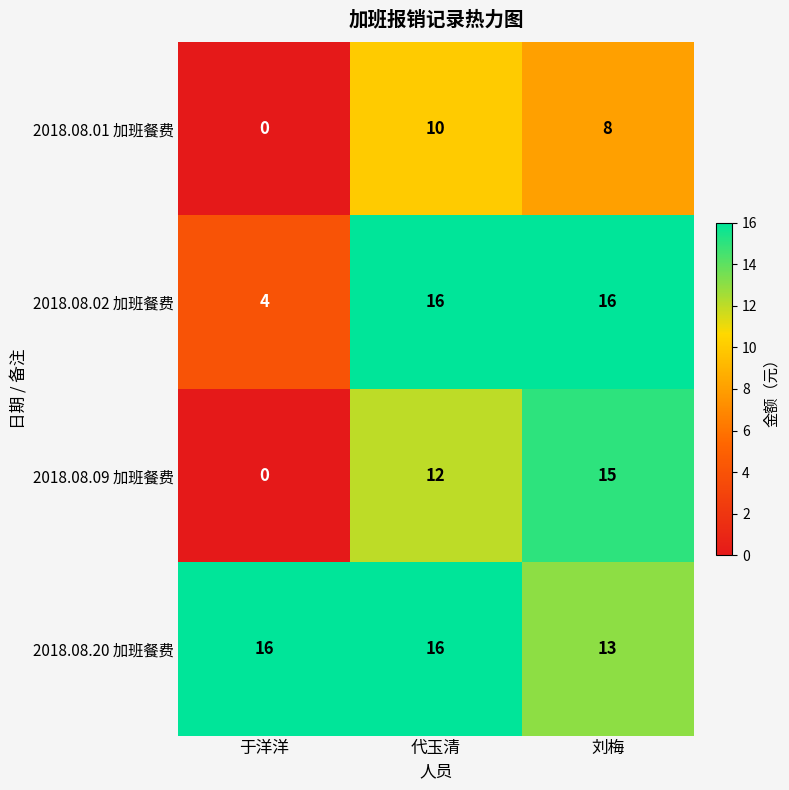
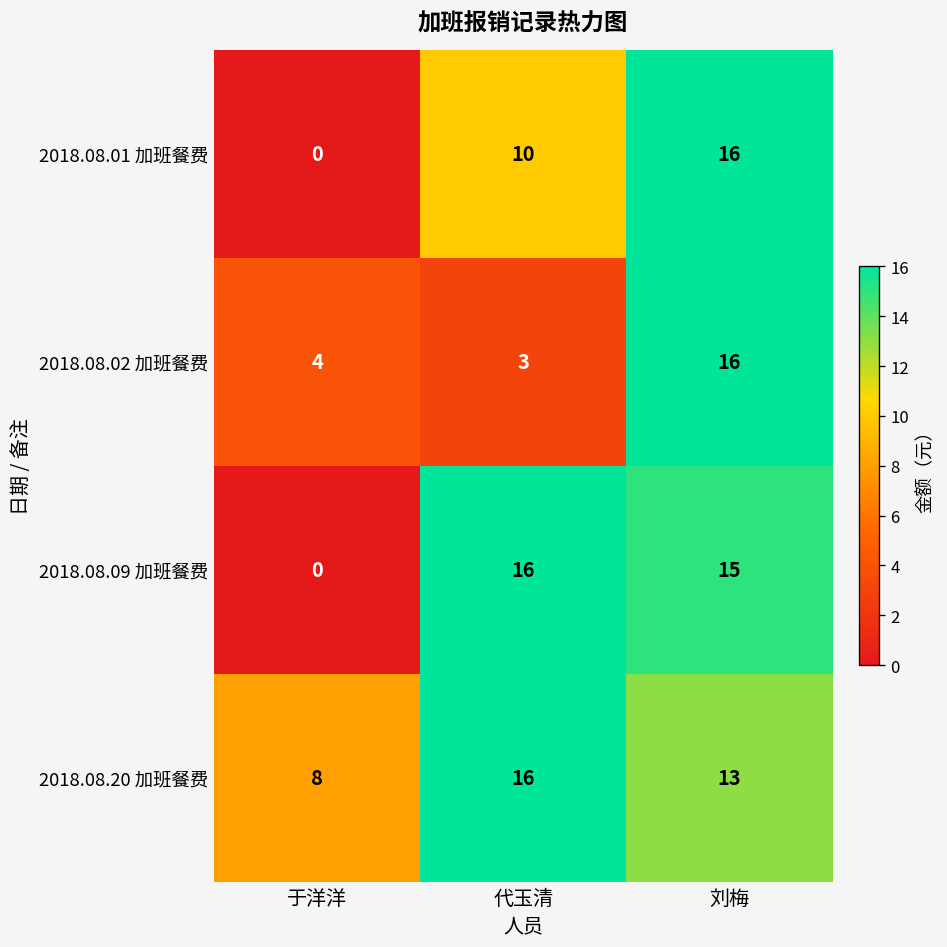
2018.08.01 加班餐费, 刘梅: 8 -> 16
2018.08.02 加班餐费, 代玉清: 16 -> 3
2018.08.09 加班餐费, 代玉清: 12 -> 16
2018.08.20 加班餐费, 于洋洋: 16 -> 8
